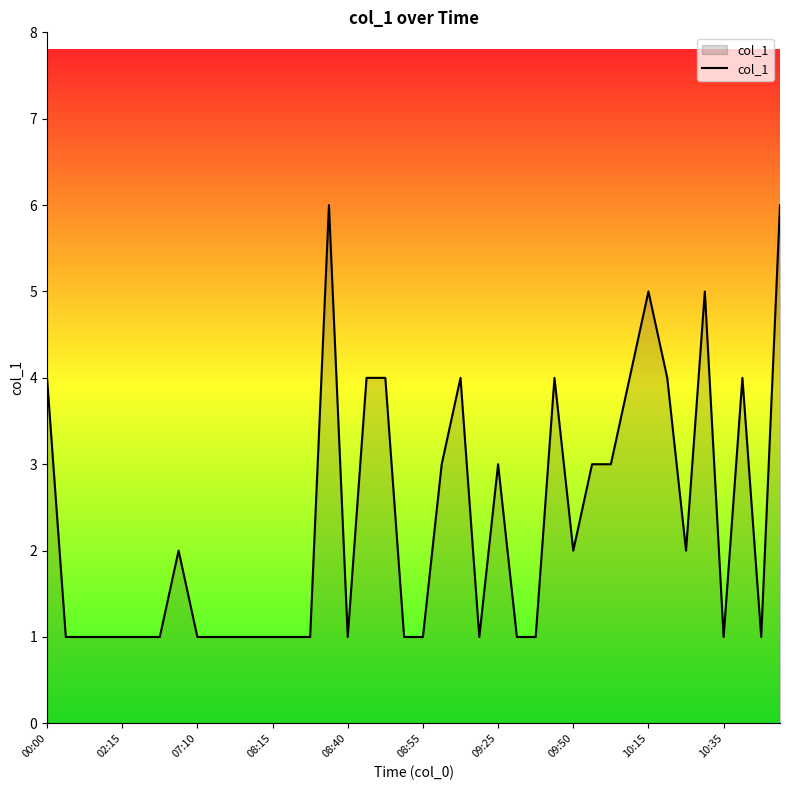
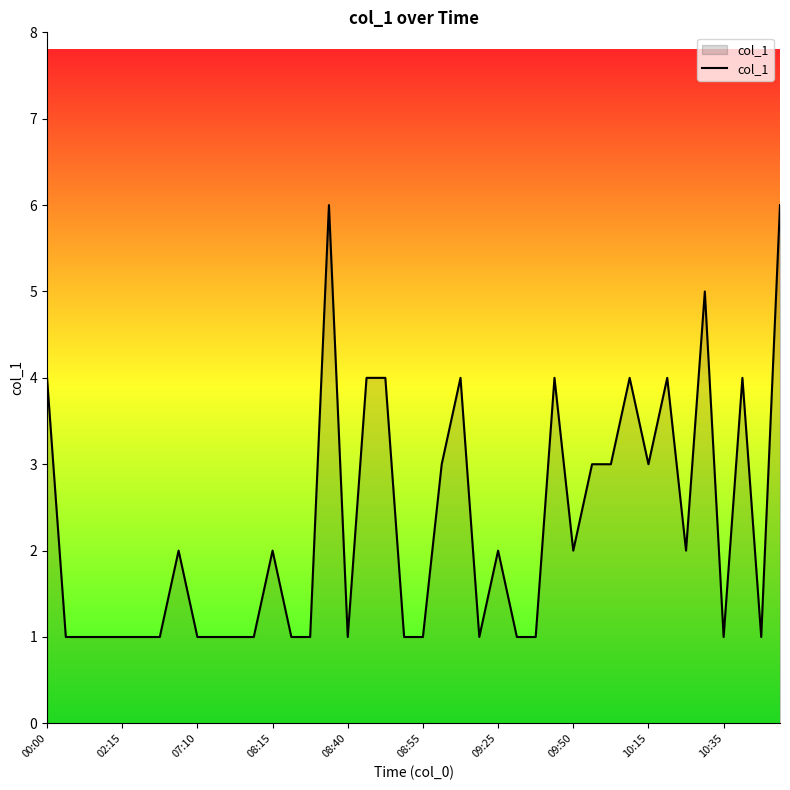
08:15: 1 -> 2
09:25: 3 -> 2
10:15: 5 -> 3
